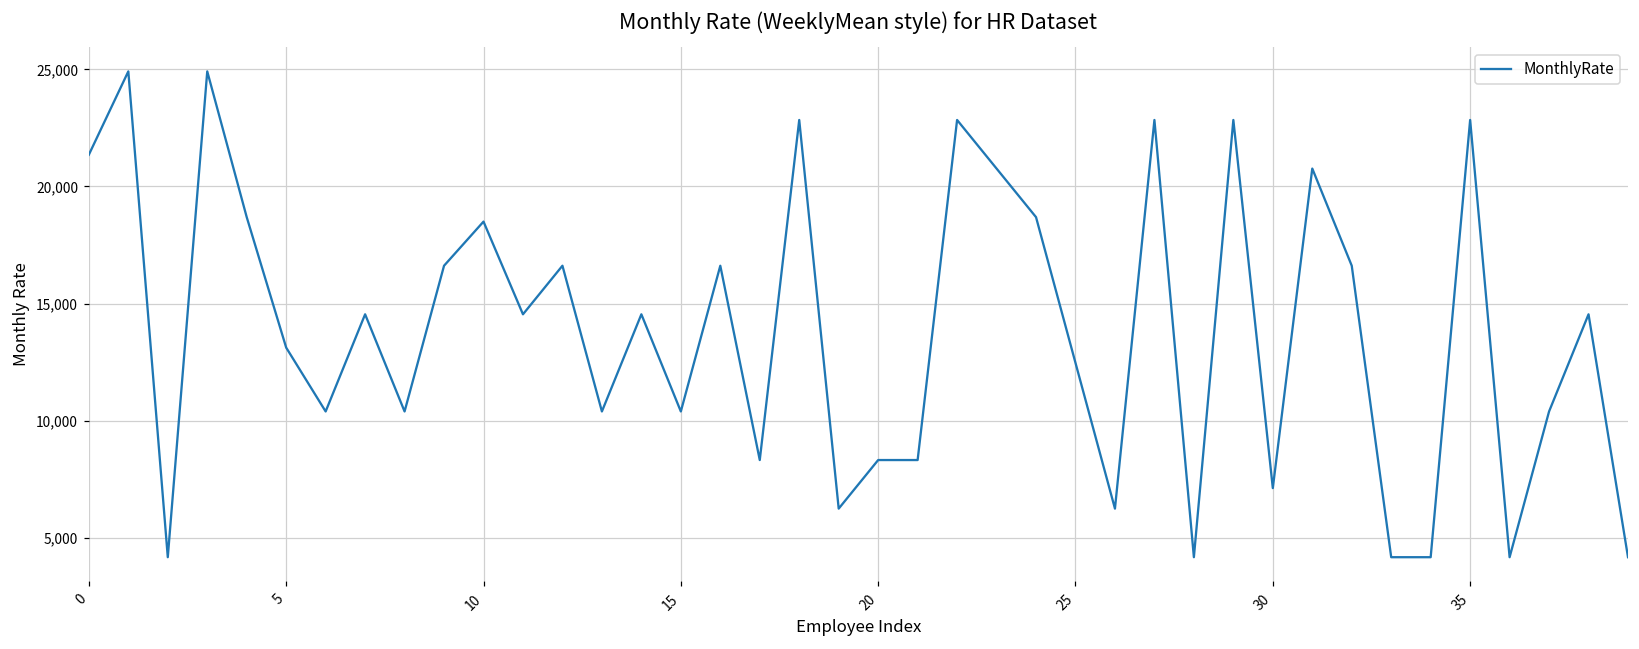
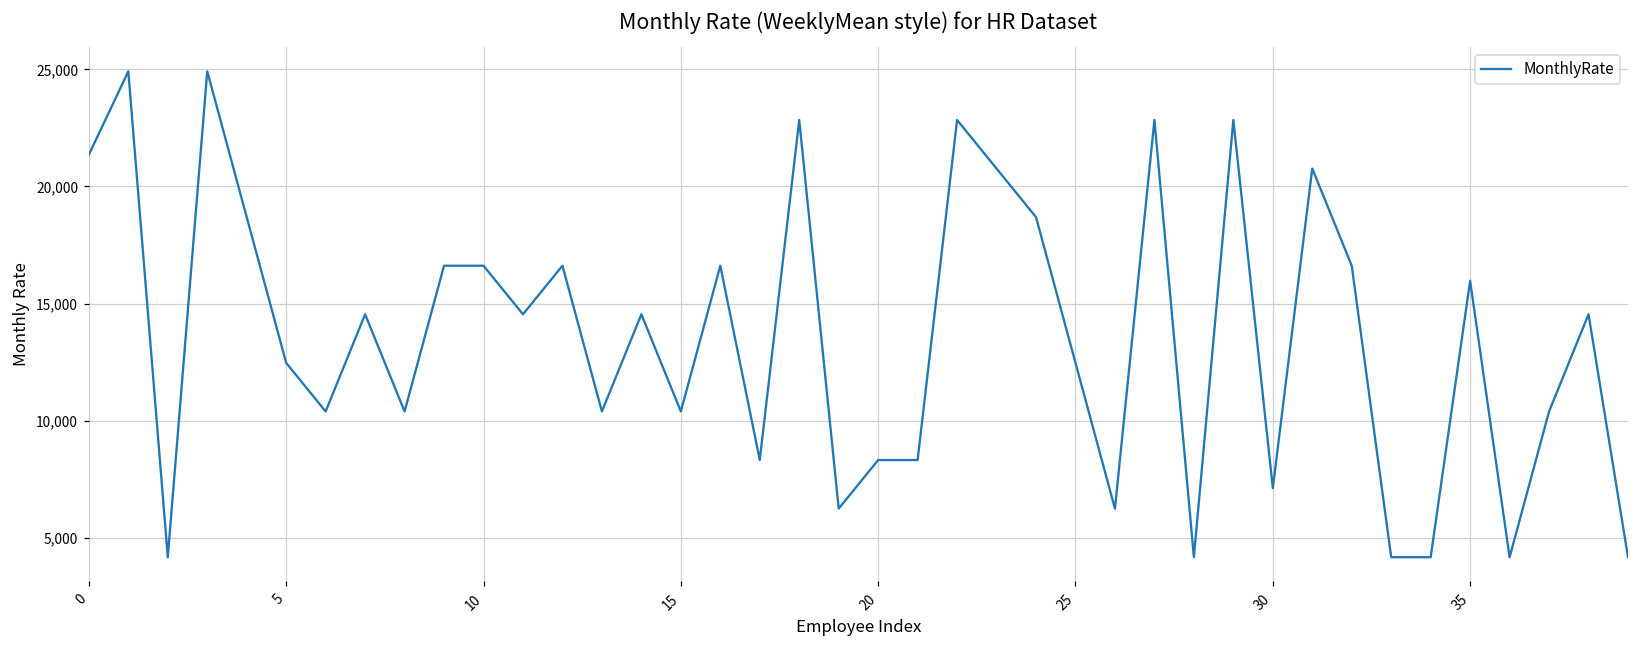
5: 13,100 -> 12,500
10: 18,500 -> 16,600
35: 22,800 -> 16,000
